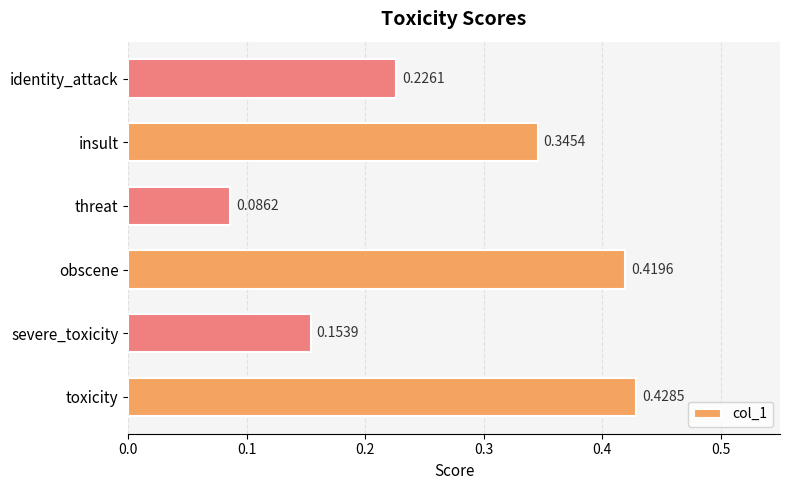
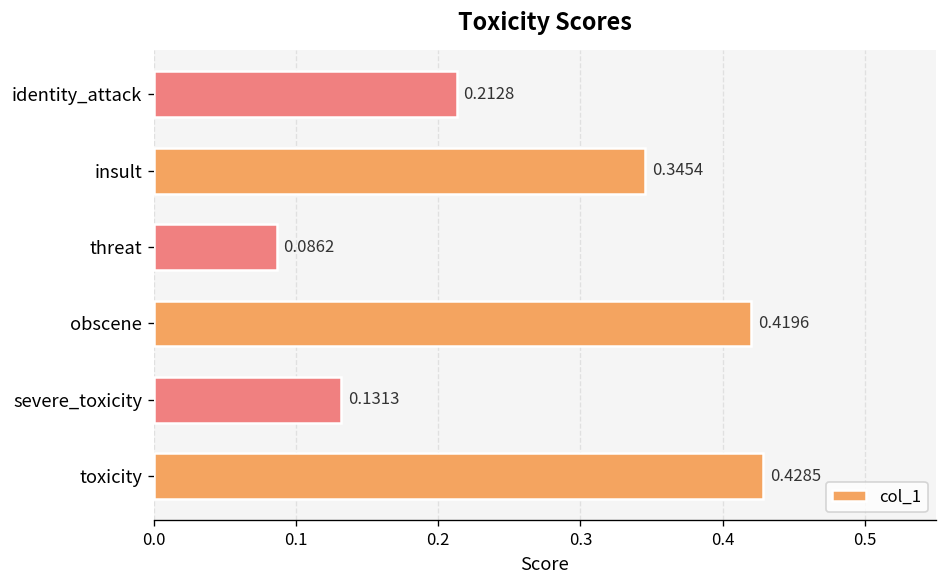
identity_attack: 0.2261 -> 0.2128
severe_toxicity: 0.1539 -> 0.1313
